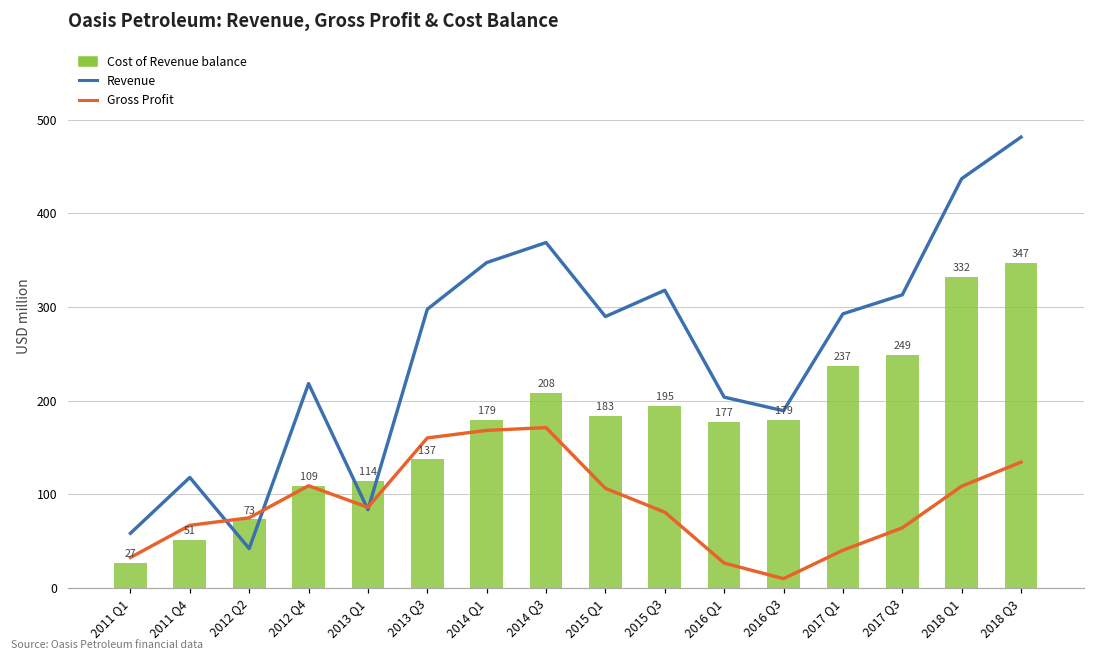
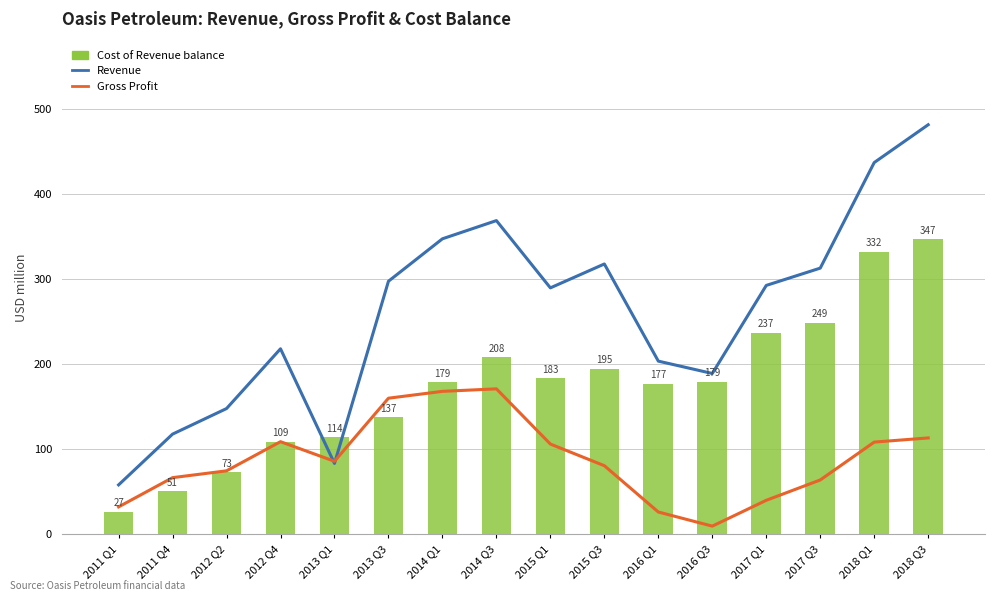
Revenue, 2012 Q2: 40 -> 150
Gross Profit, 2018 Q3: 130 -> 110
